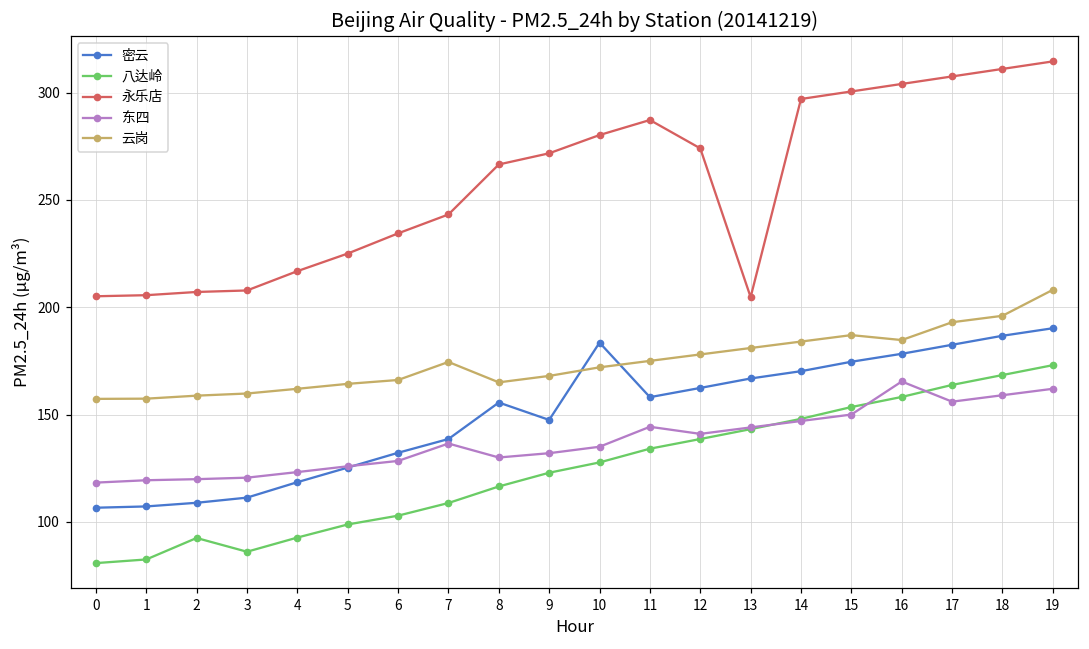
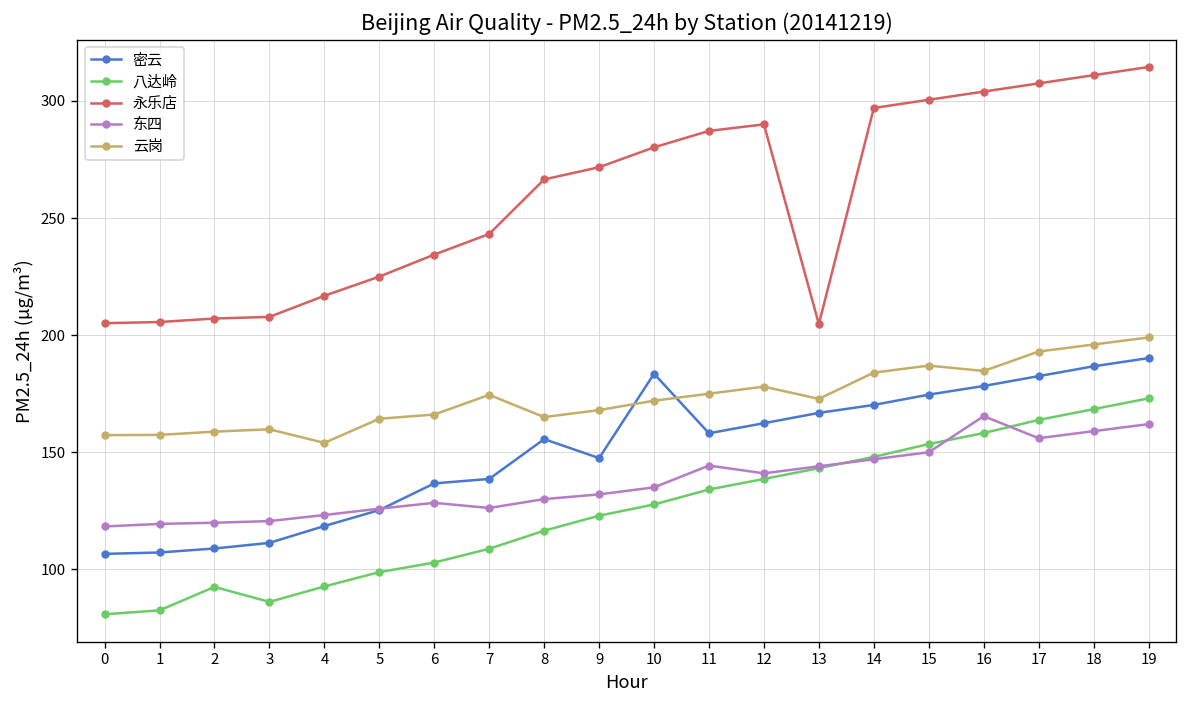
云岗, 4: 162 -> 154
密云, 6: 132 -> 137
东四, 7: 137 -> 126
永乐店, 12: 274 -> 290
云岗, 13: 181 -> 173
云岗, 19: 208 -> 199
